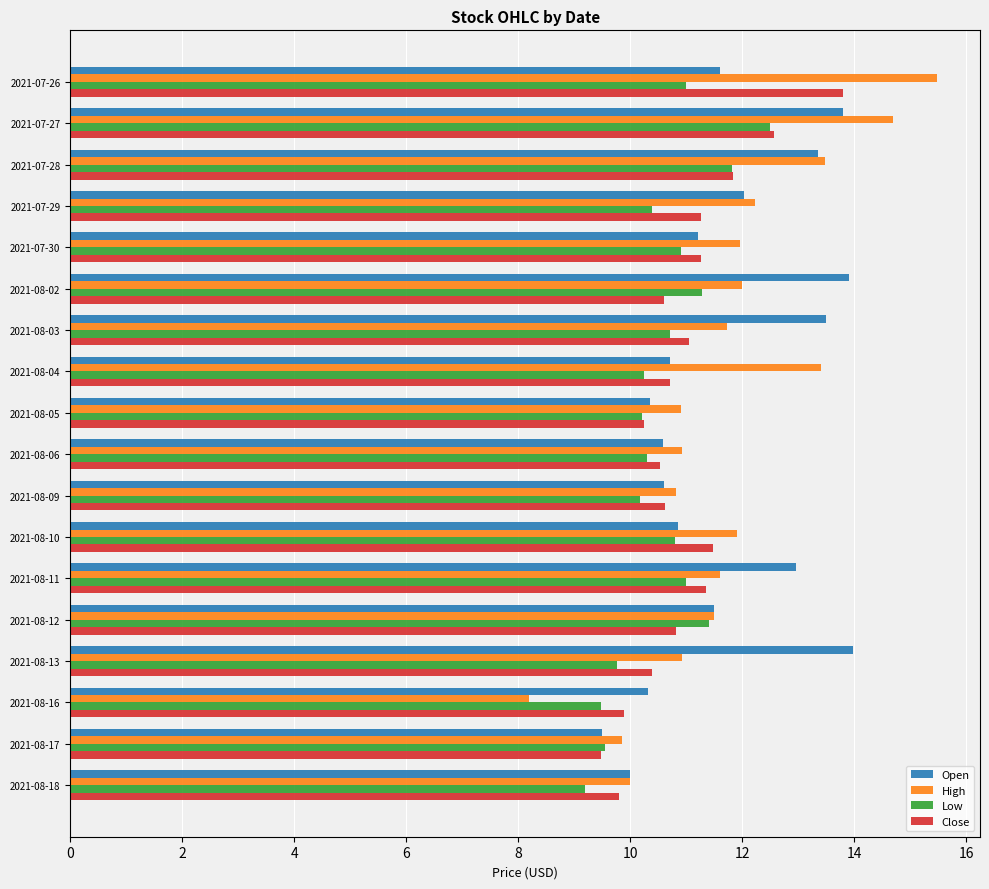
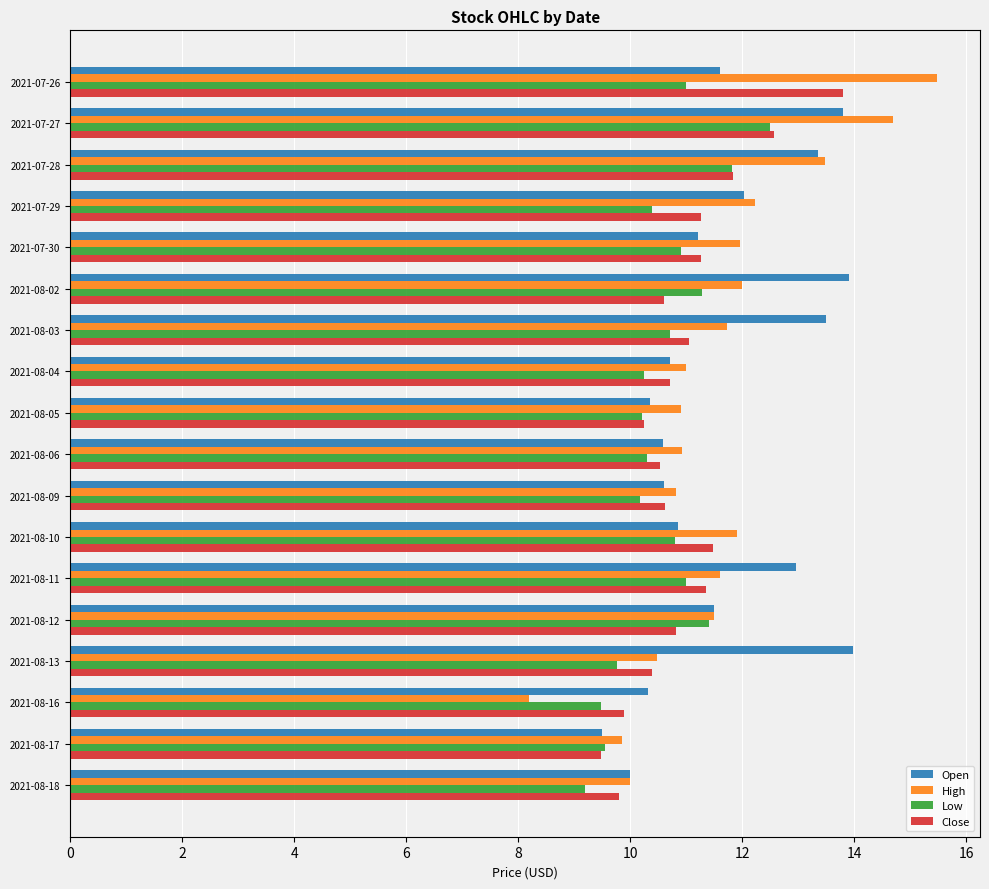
High, 2021-08-04: 13.4 -> 11.0
High, 2021-08-13: 10.9 -> 10.5
